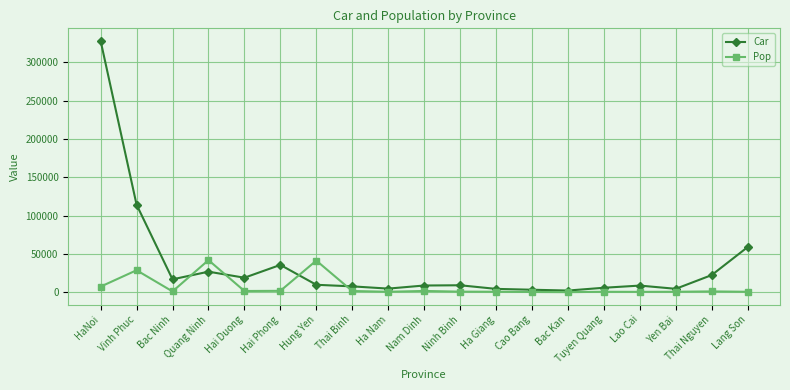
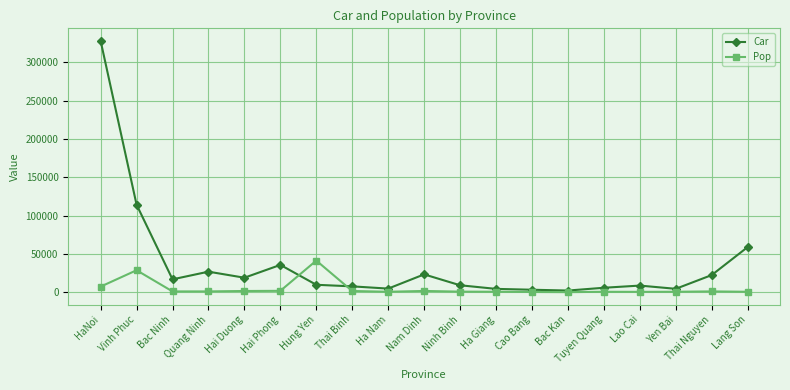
Pop, Quang Ninh: 40000 -> 0
Car, Nam Dinh: 10000 -> 20000
